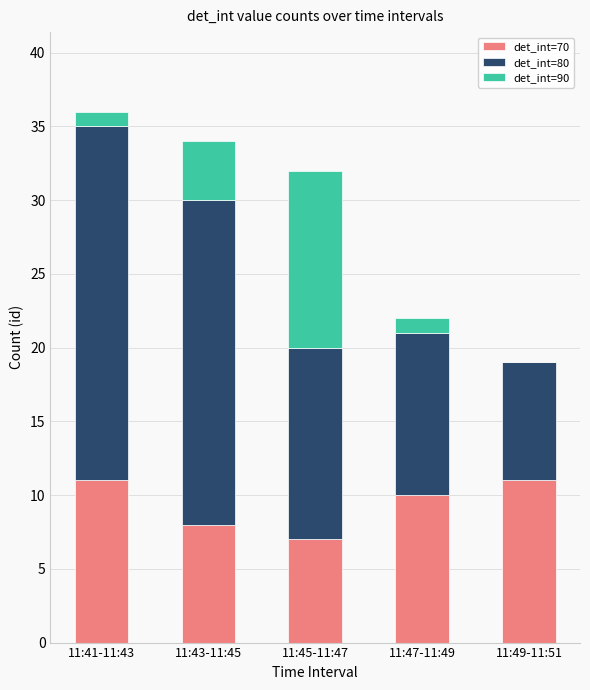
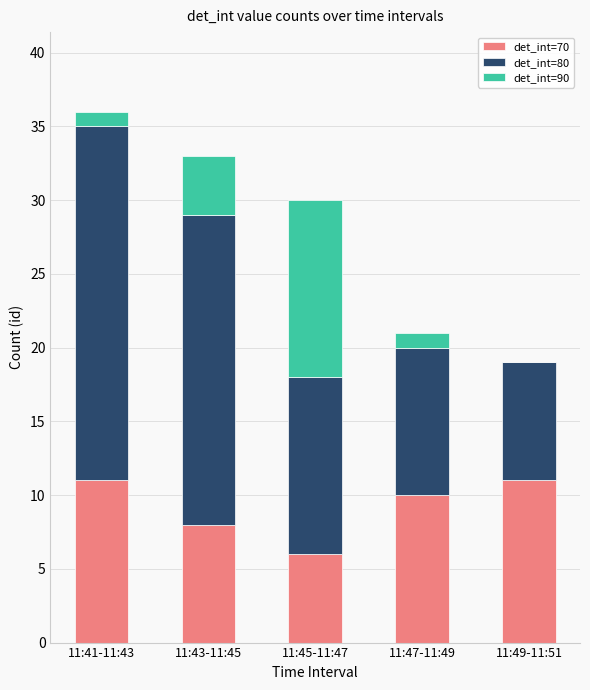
det_int=80, 11:43-11:45: 22 -> 21
det_int=70, 11:45-11:47: 7 -> 6
det_int=80, 11:45-11:47: 13 -> 12
det_int=80, 11:47-11:49: 11 -> 10
